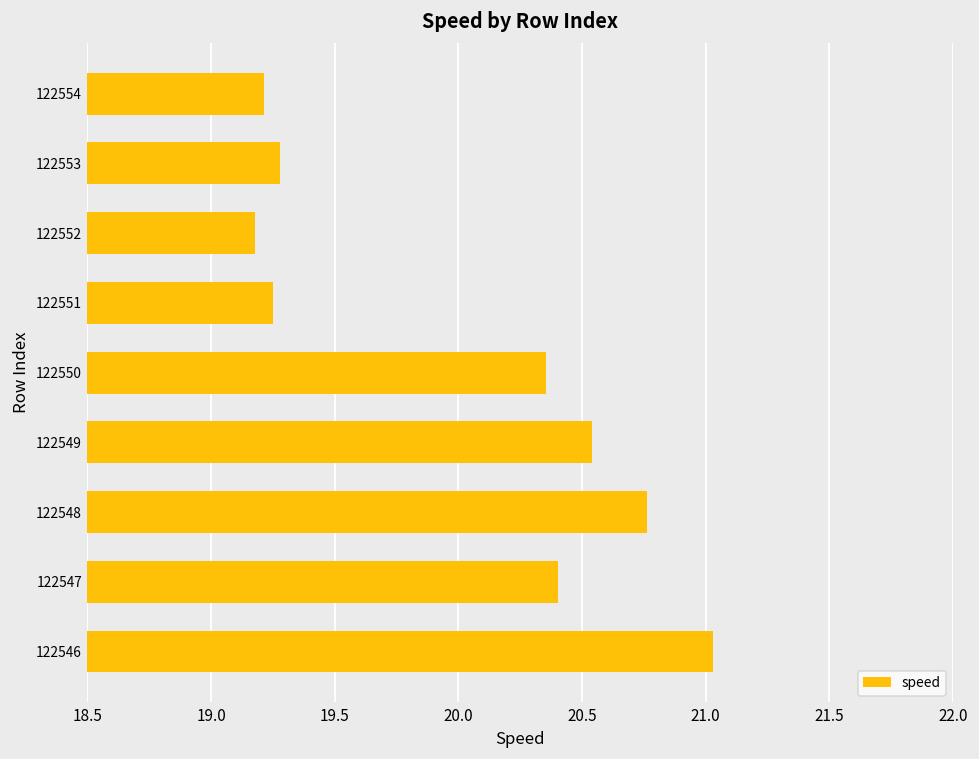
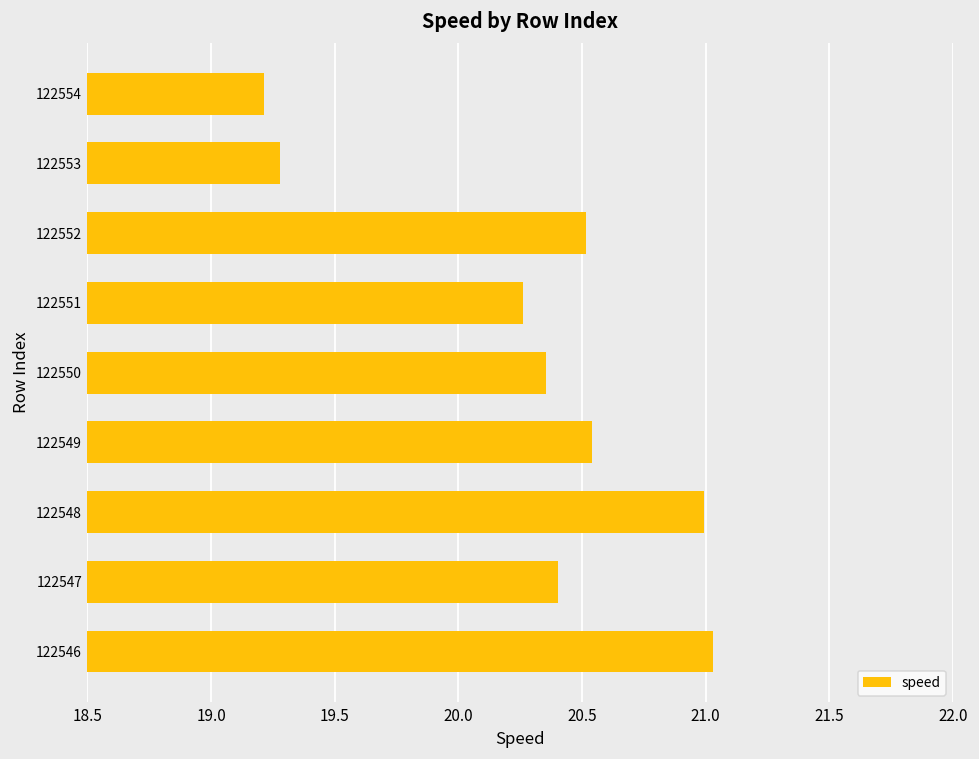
122552: 19.18 -> 20.52
122551: 19.25 -> 20.26
122548: 20.76 -> 20.99
